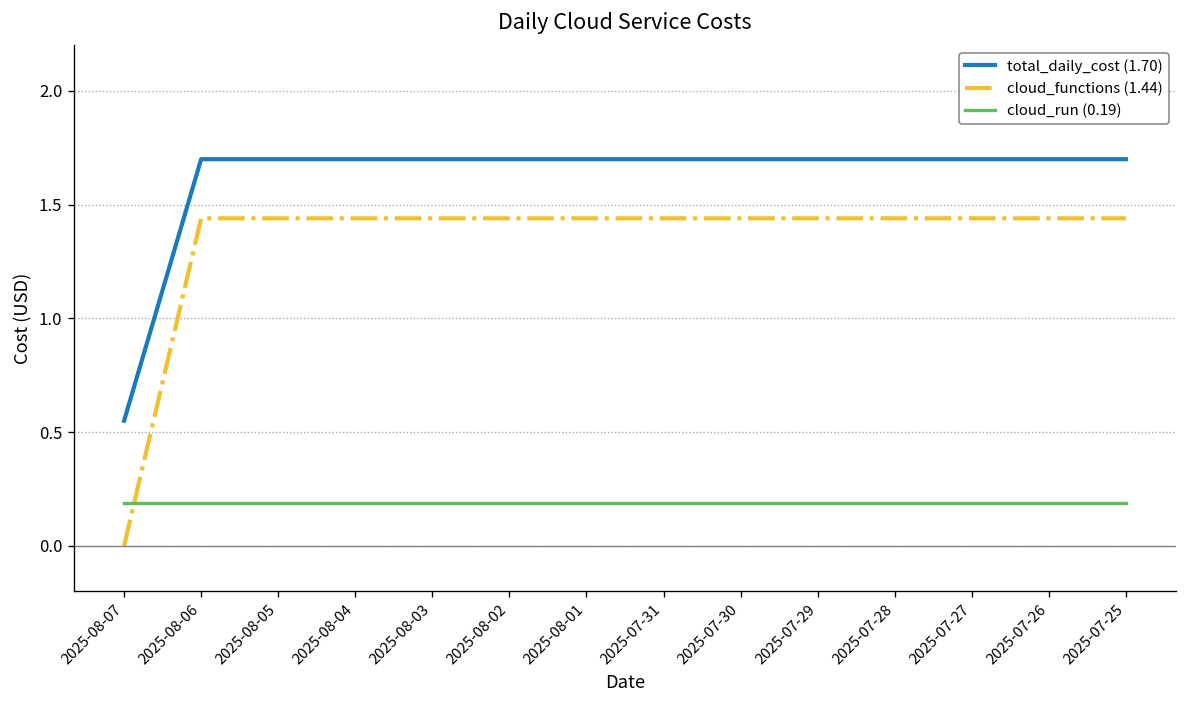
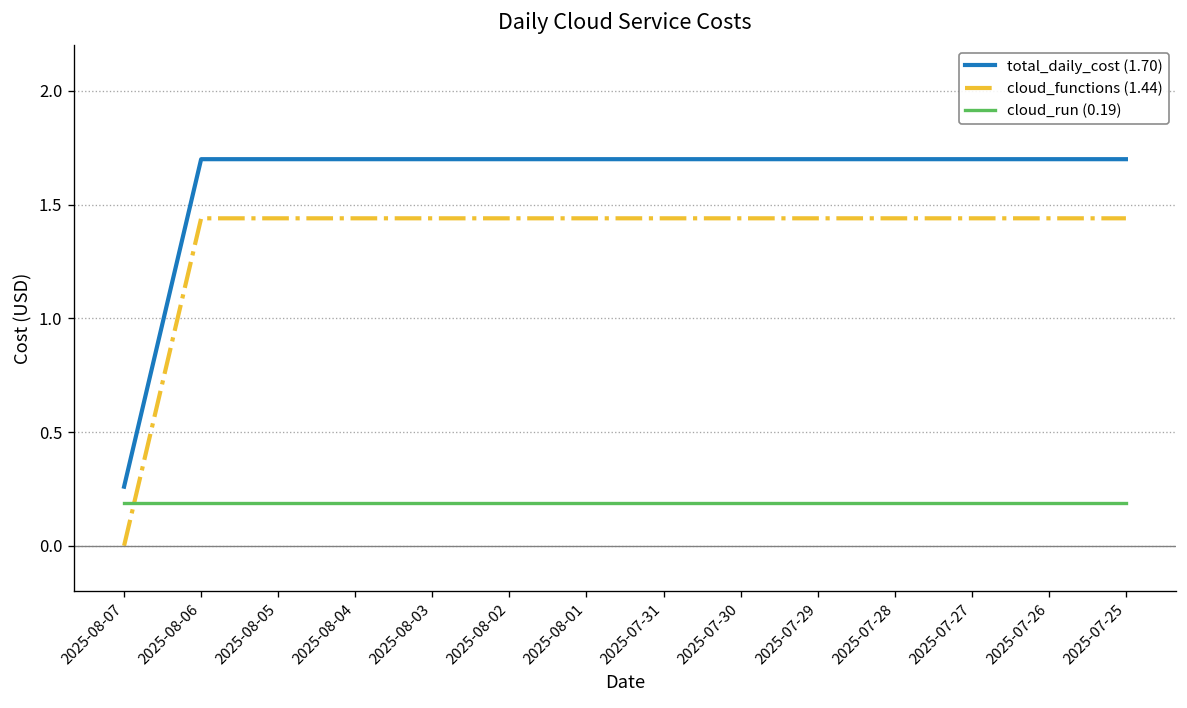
total_daily_cost (1.70), 2025-08-07: 0.55 -> 0.26
